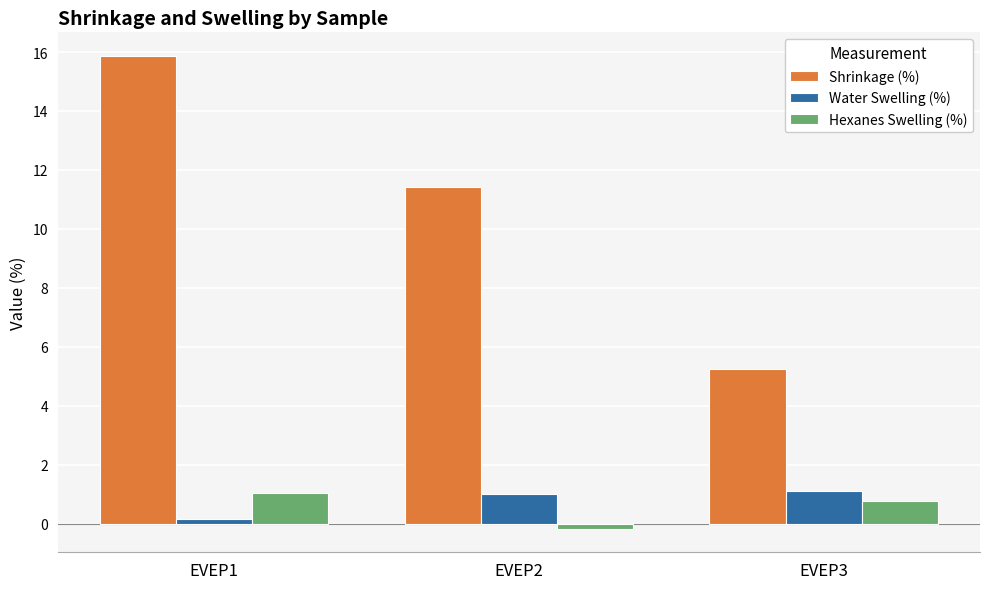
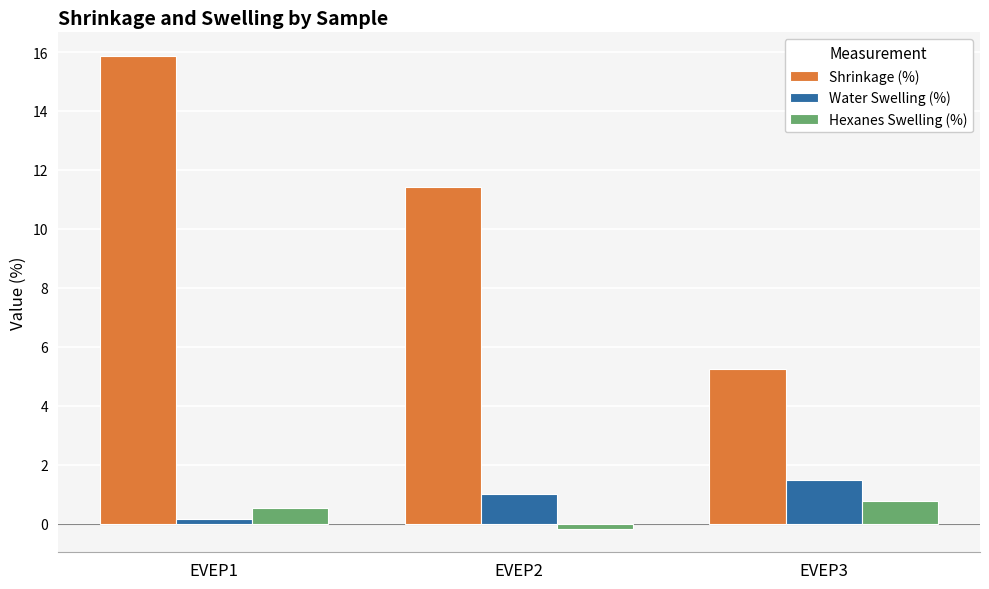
Hexanes Swelling (%), EVEP1: 1.0 -> 0.5
Water Swelling (%), EVEP3: 1.1 -> 1.5
